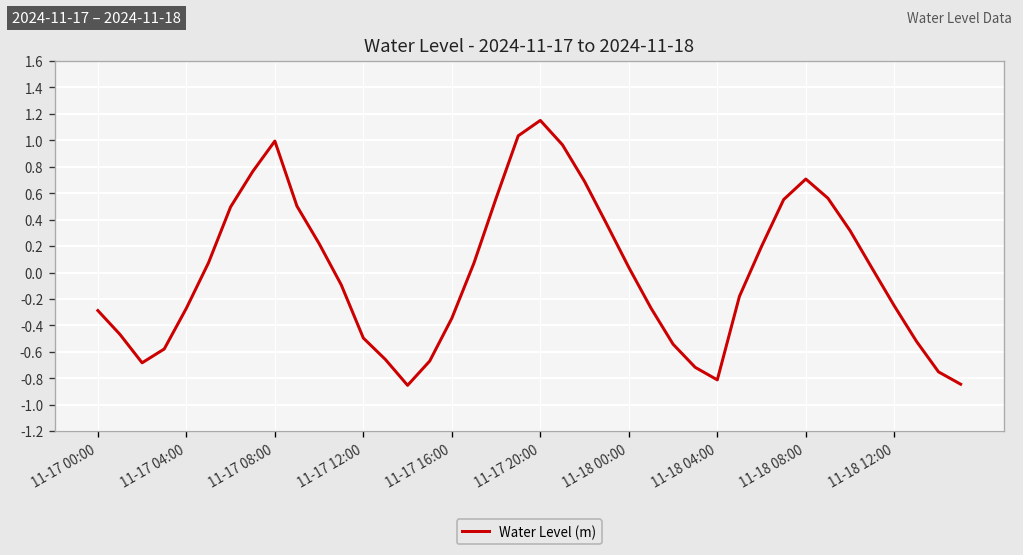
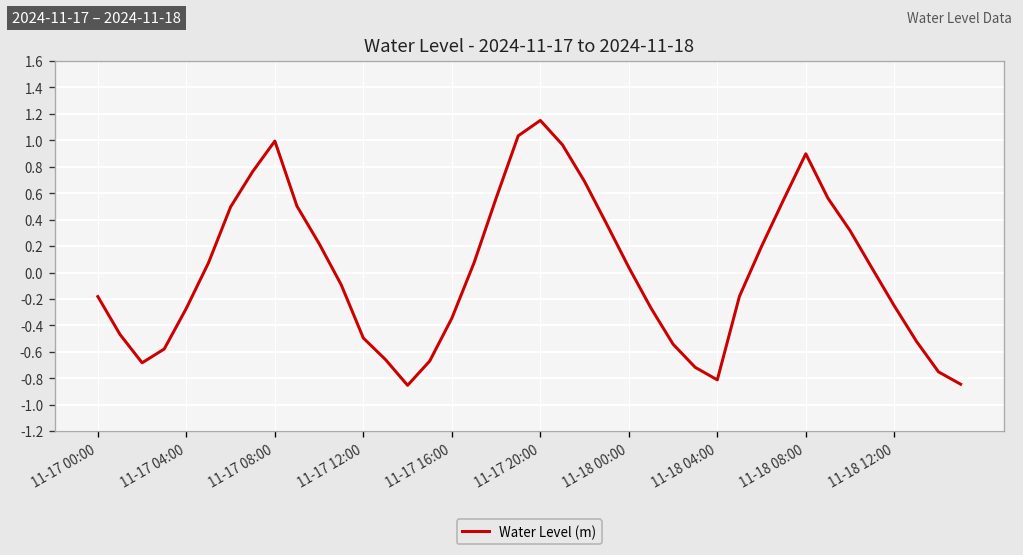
11-17 00:00: -0.29 -> -0.18
11-18 08:00: 0.71 -> 0.90
